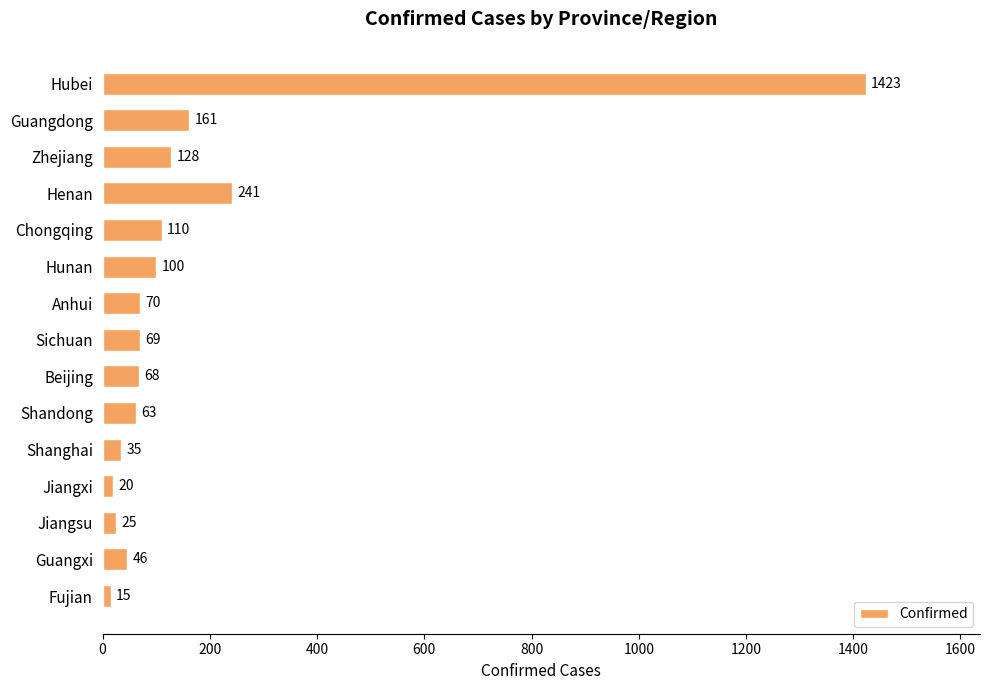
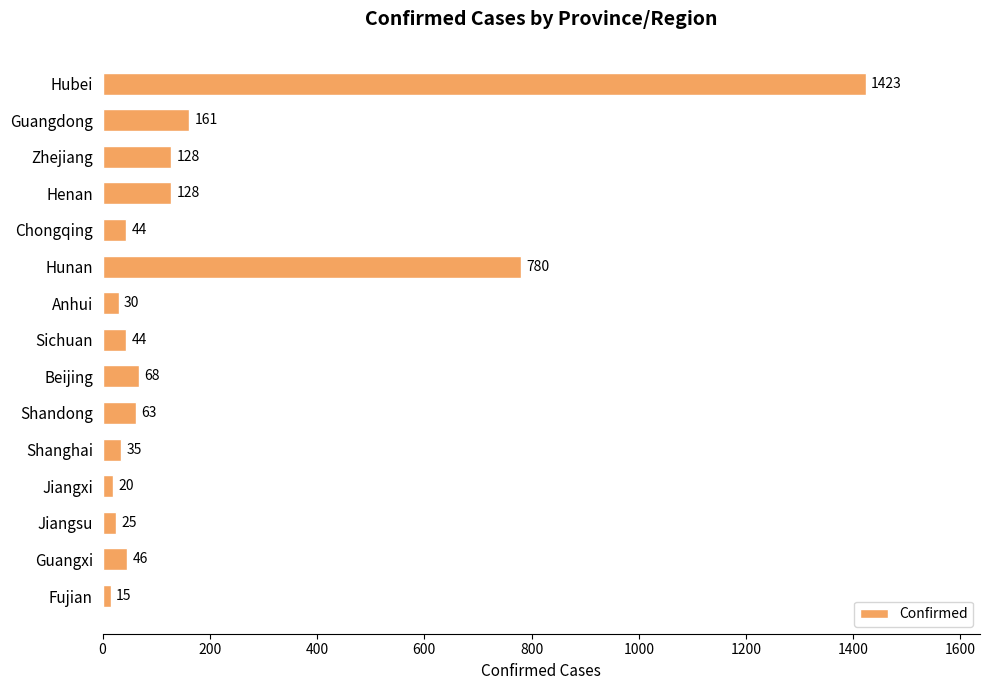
Henan: 241 -> 128
Chongqing: 110 -> 44
Hunan: 100 -> 780
Anhui: 70 -> 30
Sichuan: 69 -> 44
